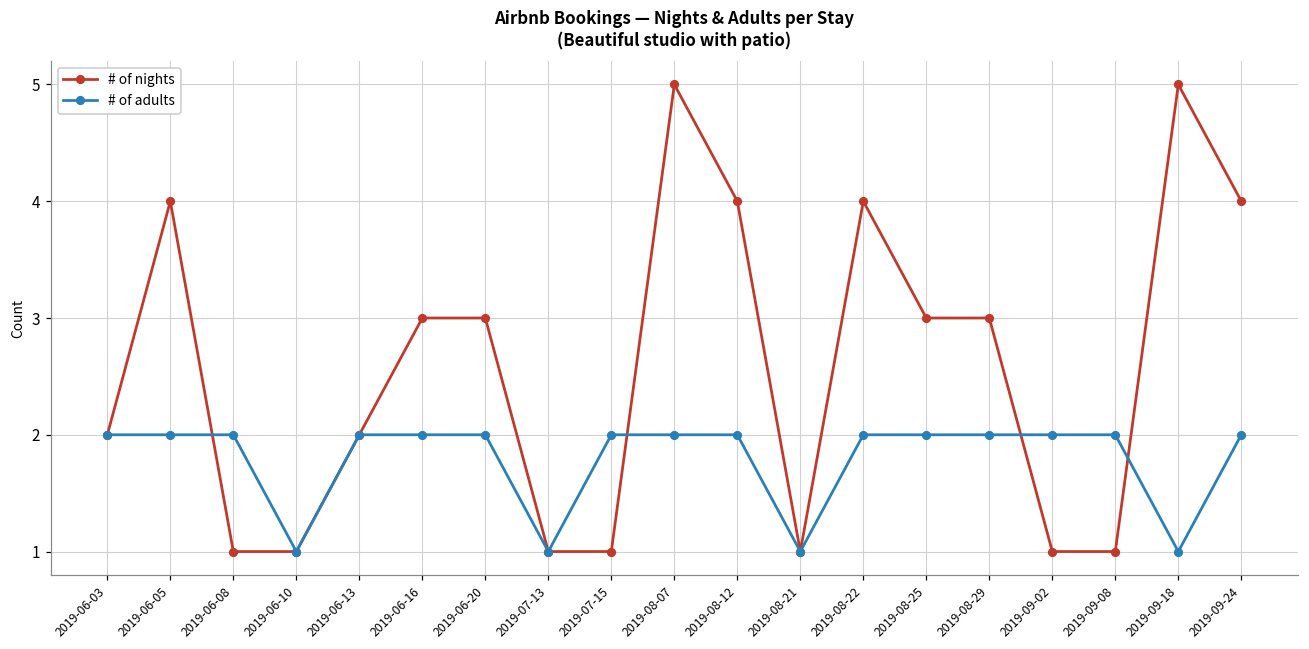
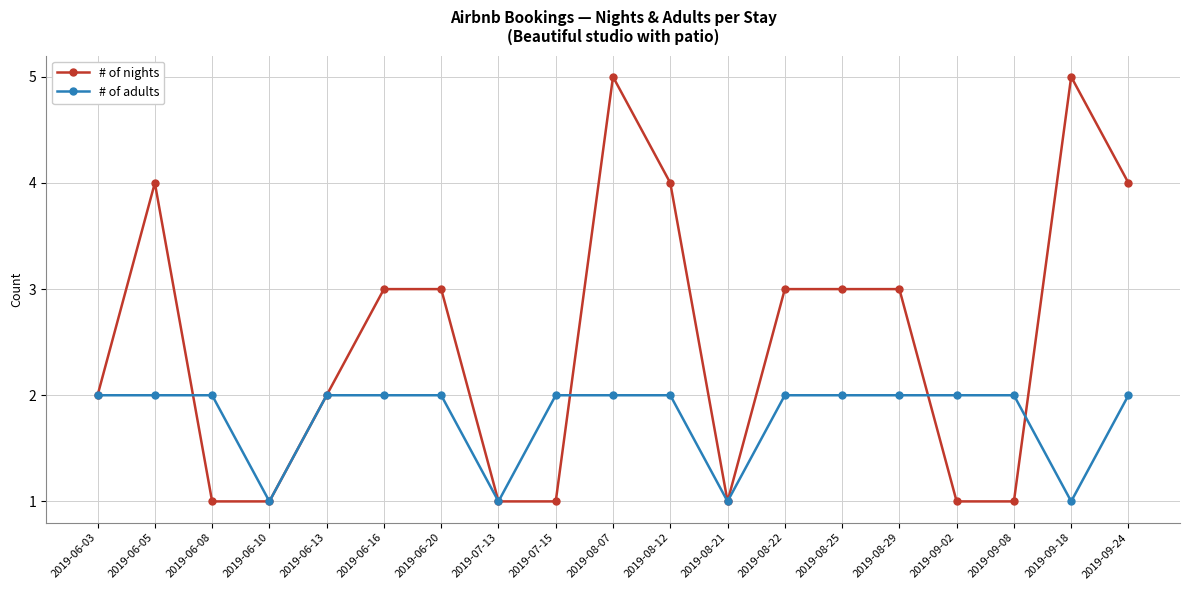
# of nights, 2019-08-22: 4 -> 3
